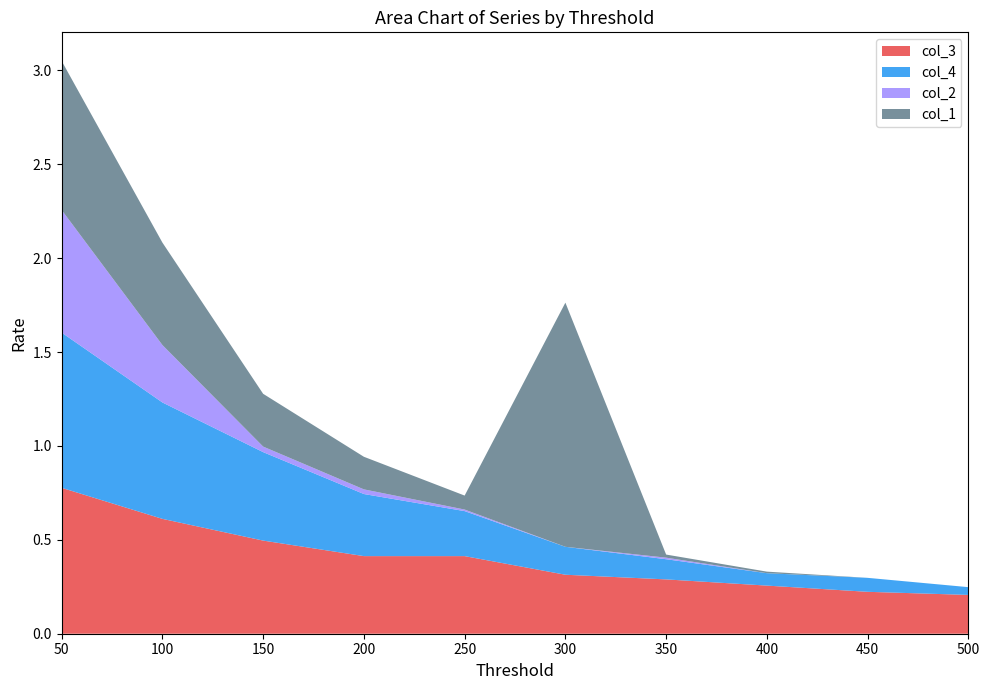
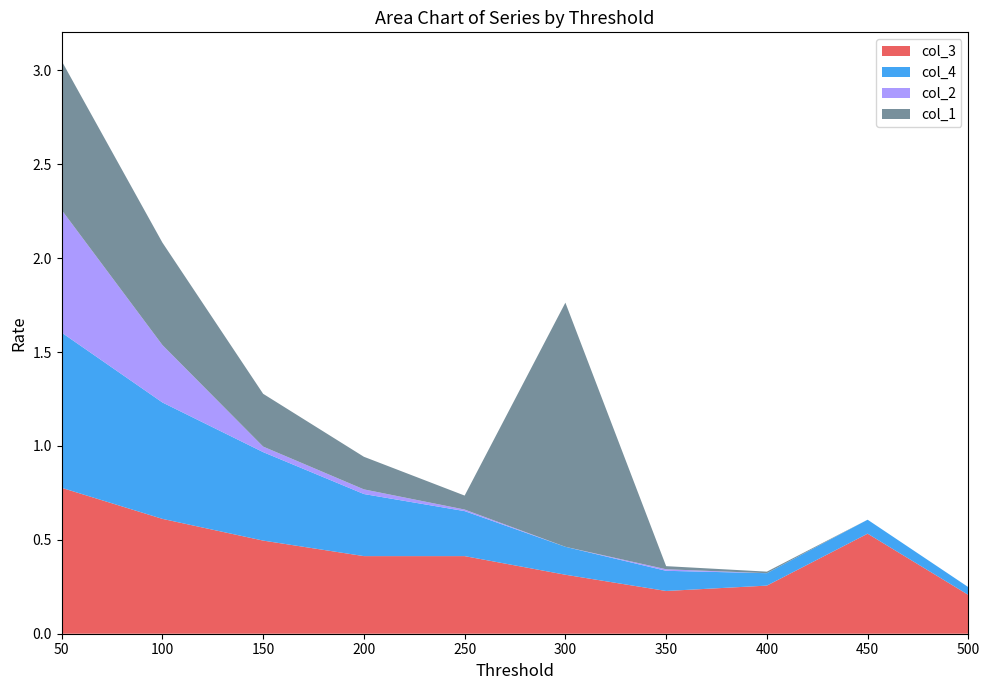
col_3, 350: 0.29 -> 0.23
col_3, 450: 0.22 -> 0.53
